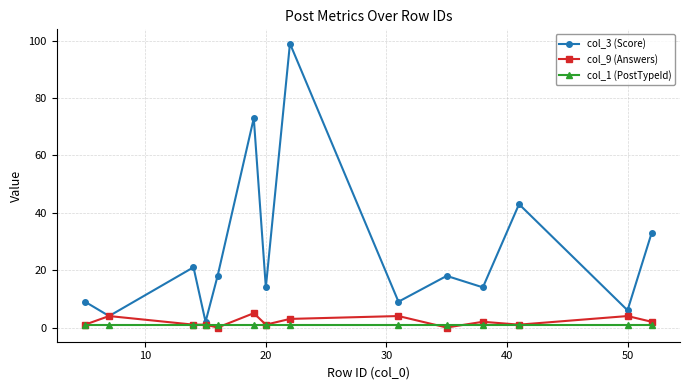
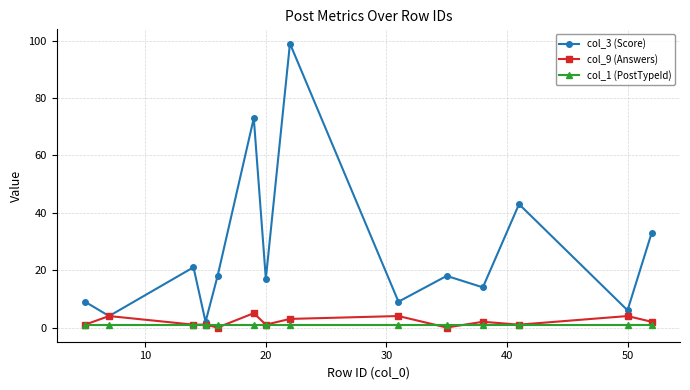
col_3 (Score), 20: 14 -> 17
